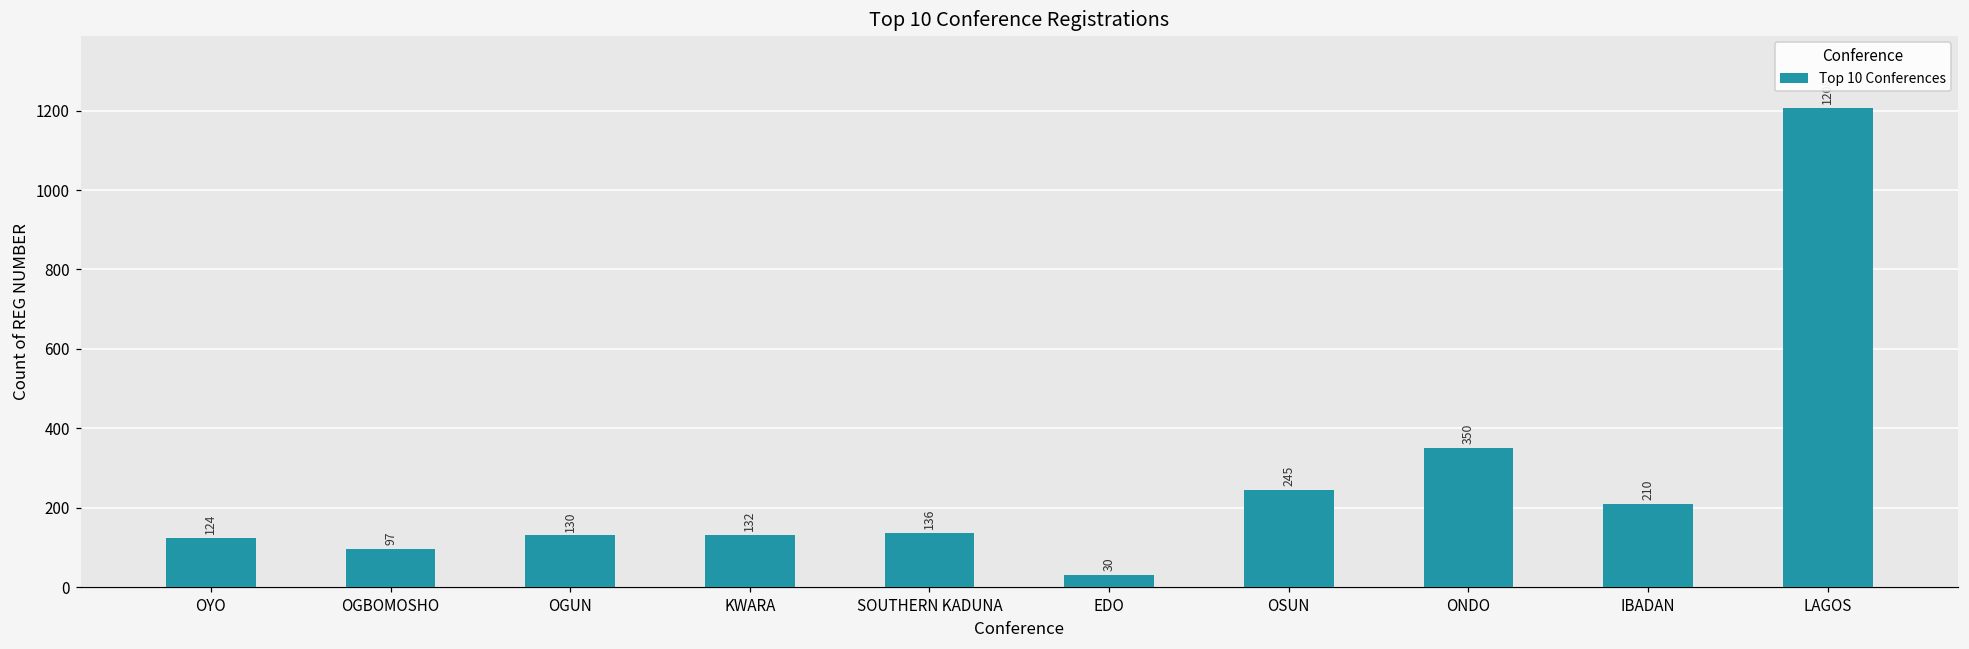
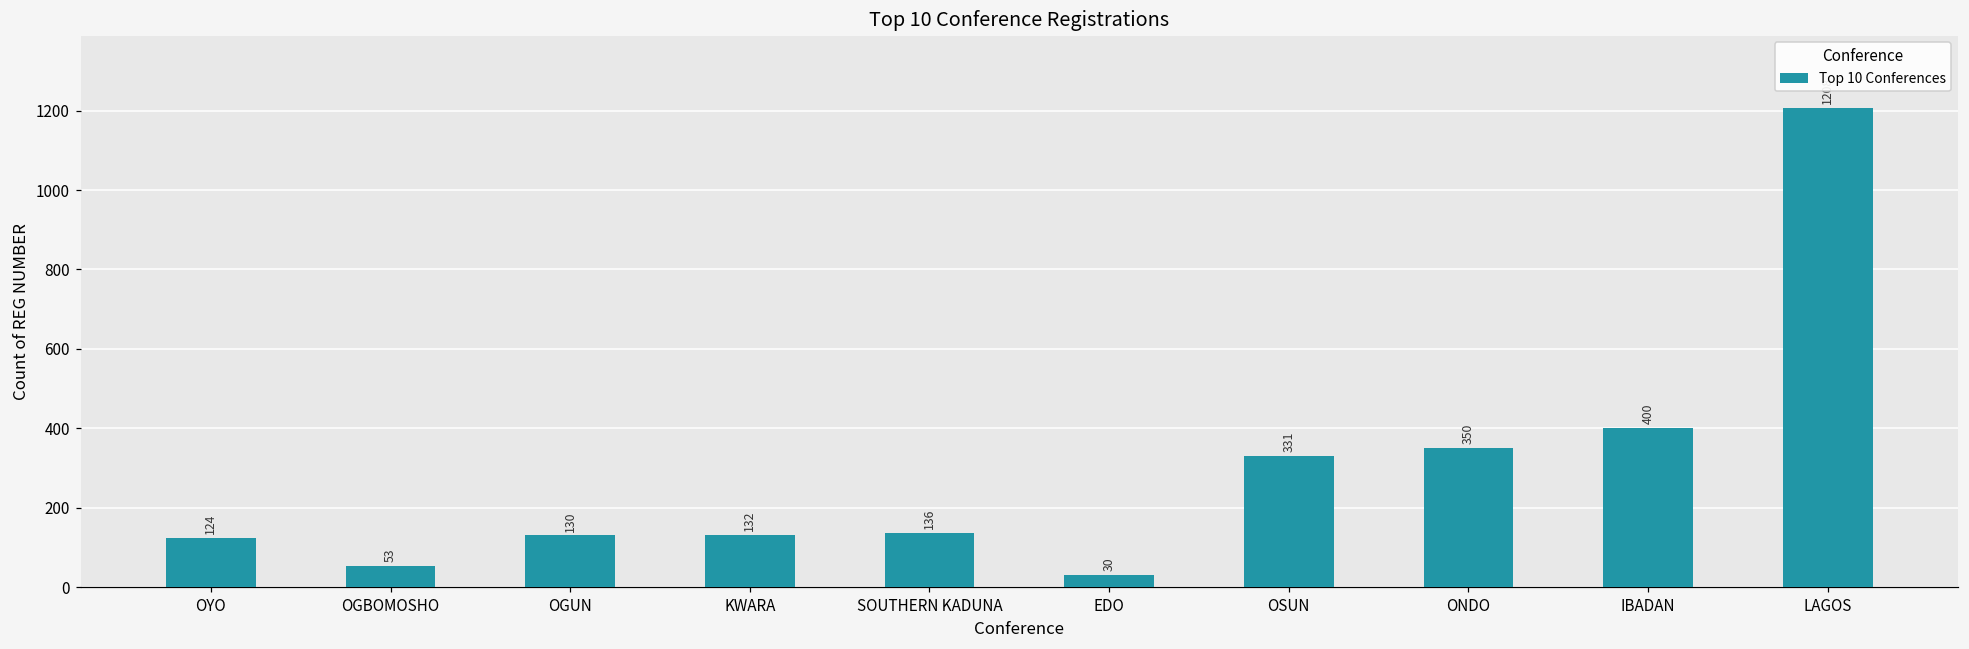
OGBOMOSHO: 97 -> 53
OSUN: 245 -> 331
IBADAN: 210 -> 400
